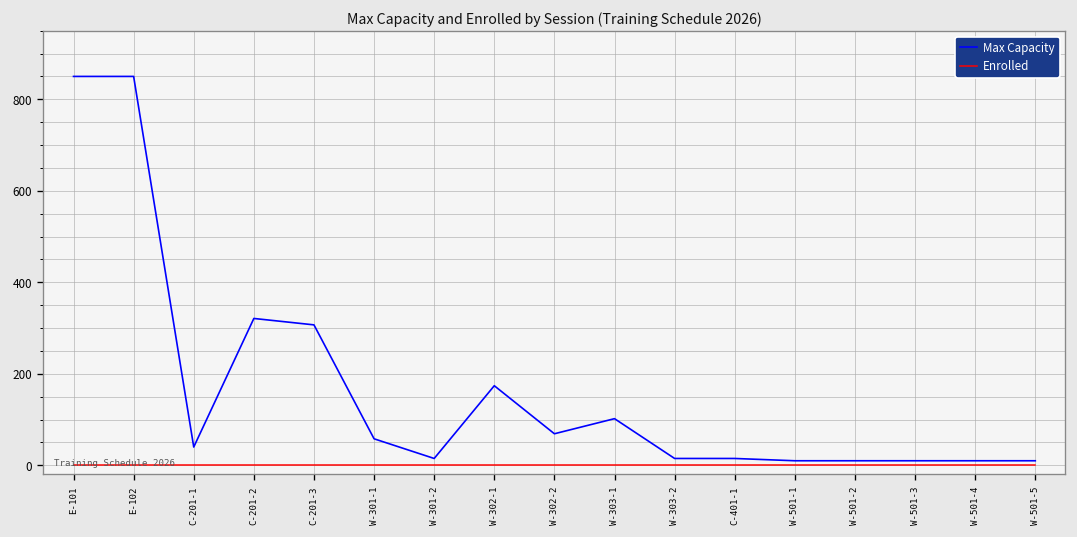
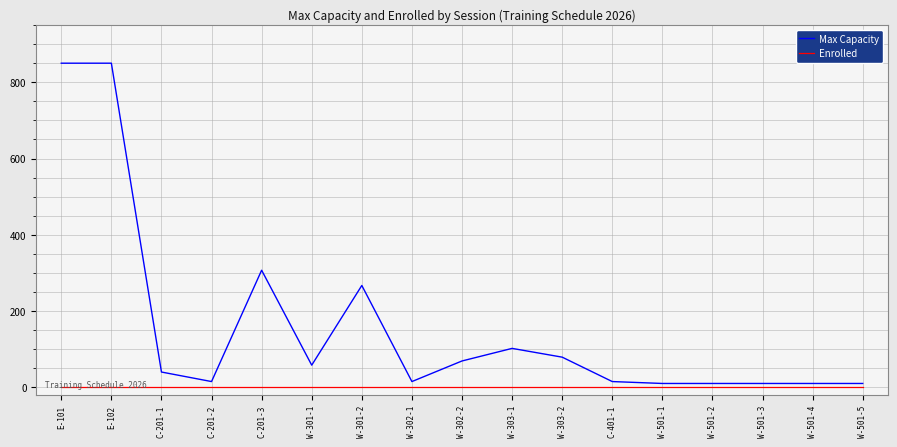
Max Capacity, C-201-2: 320 -> 20
Max Capacity, W-301-2: 20 -> 270
Max Capacity, W-302-1: 170 -> 20
Max Capacity, W-303-2: 20 -> 80
